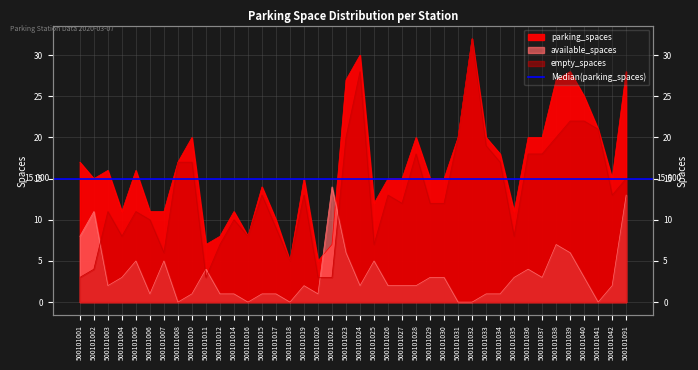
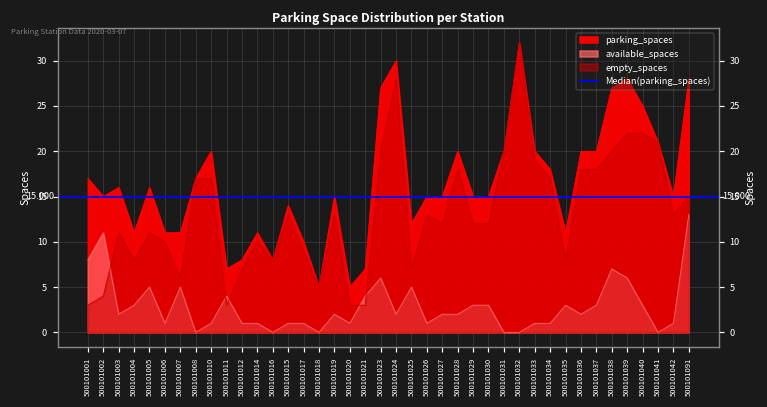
available_spaces, 500101021: 14 -> 4
available_spaces, 500101026: 2 -> 1
available_spaces, 500101036: 4 -> 2
available_spaces, 500101042: 2 -> 1
